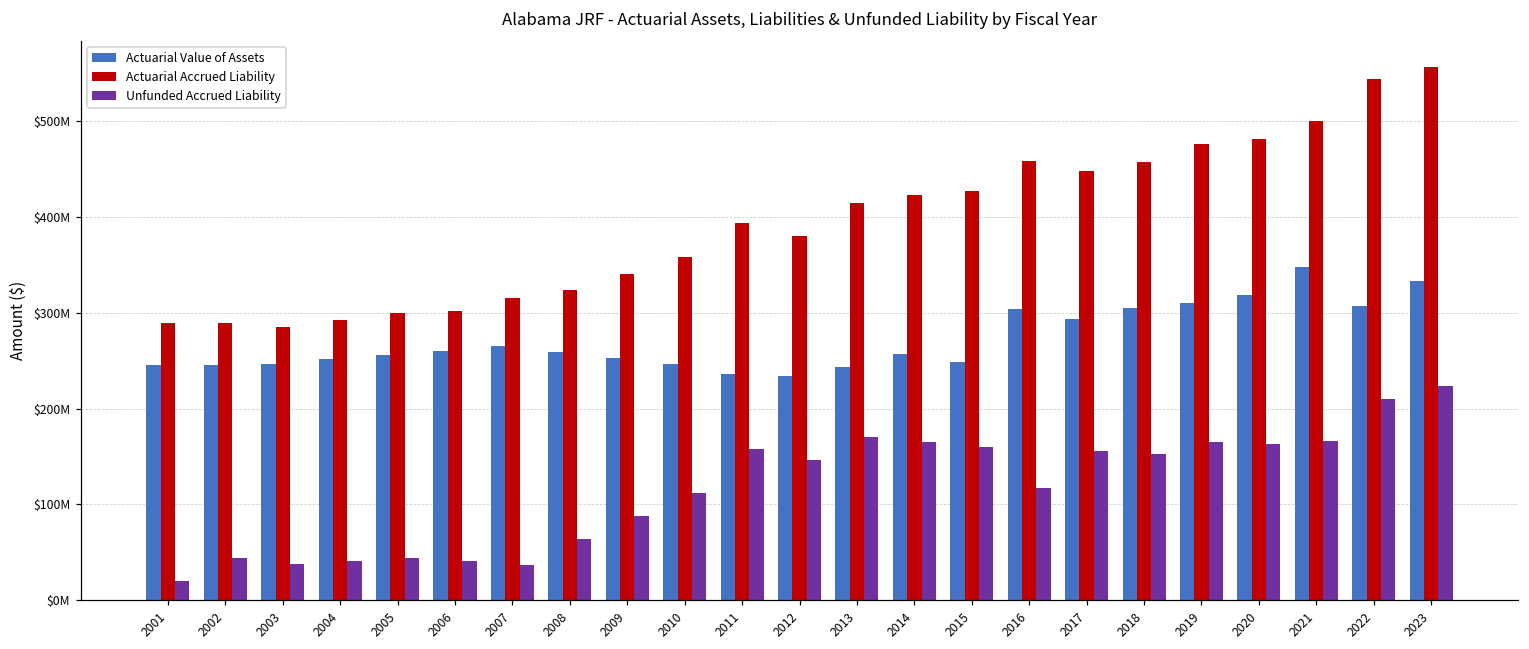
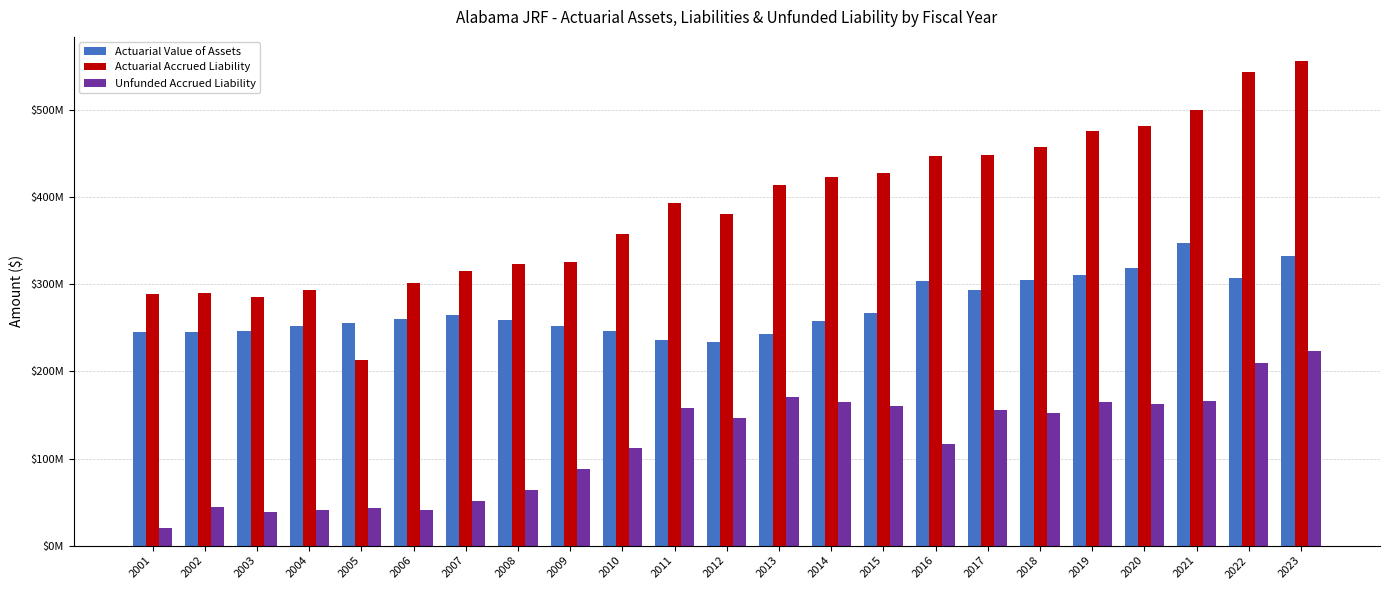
Actuarial Accrued Liability, 2005: $300000000 -> $210000000
Unfunded Accrued Liability, 2007: $40000000 -> $50000000
Actuarial Accrued Liability, 2009: $340000000 -> $330000000
Actuarial Value of Assets, 2015: $250000000 -> $270000000
Actuarial Accrued Liability, 2016: $460000000 -> $450000000
